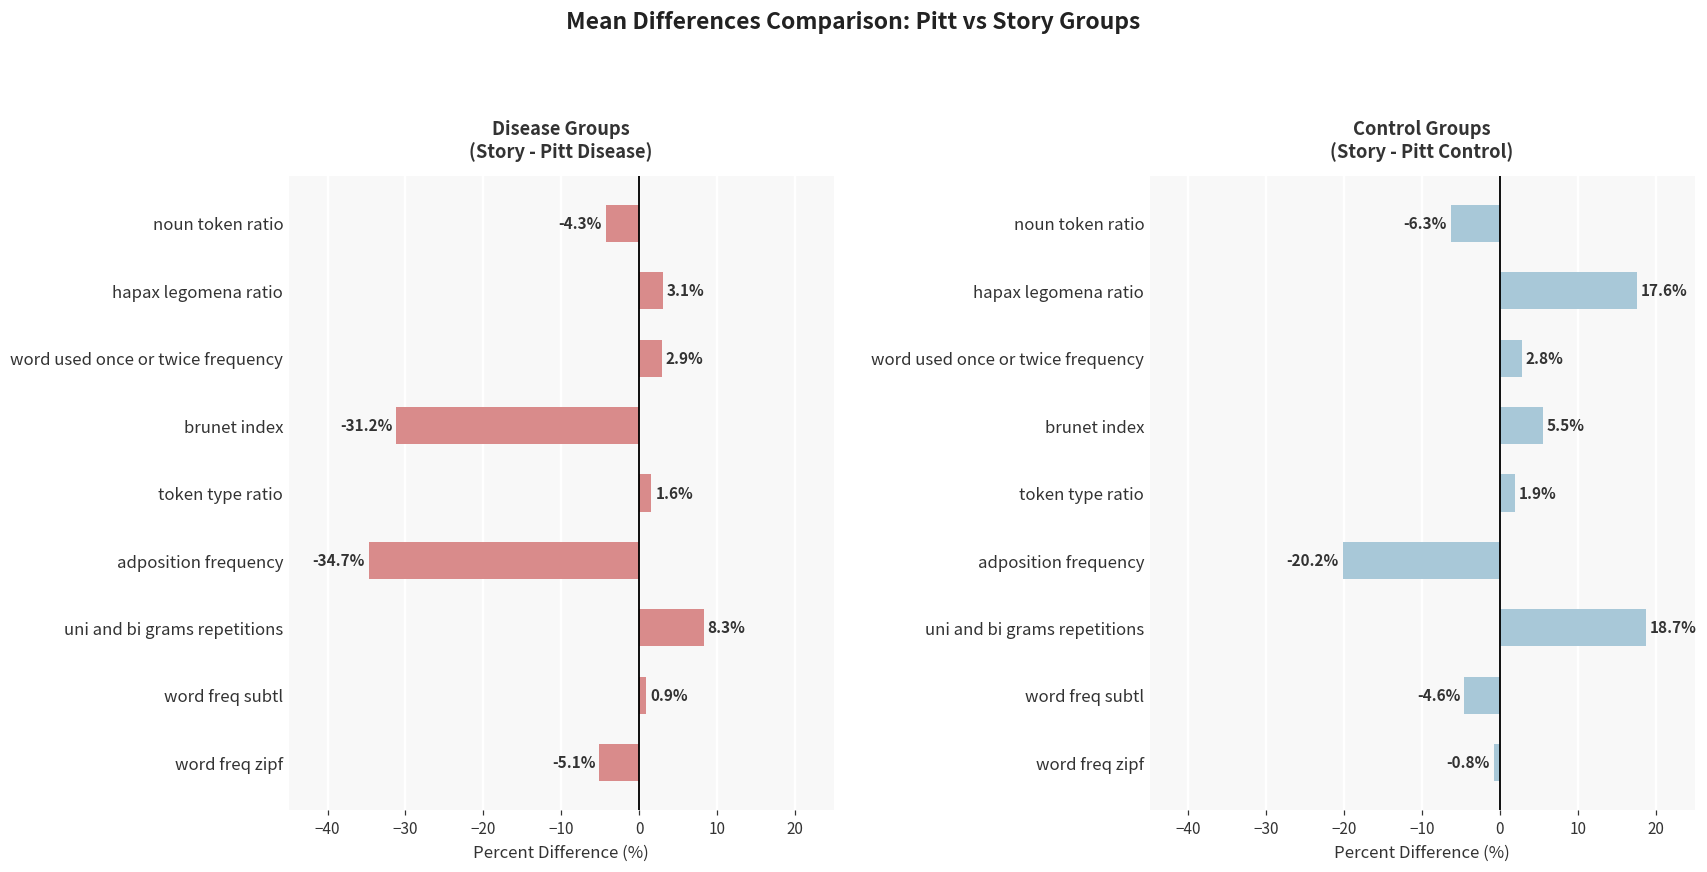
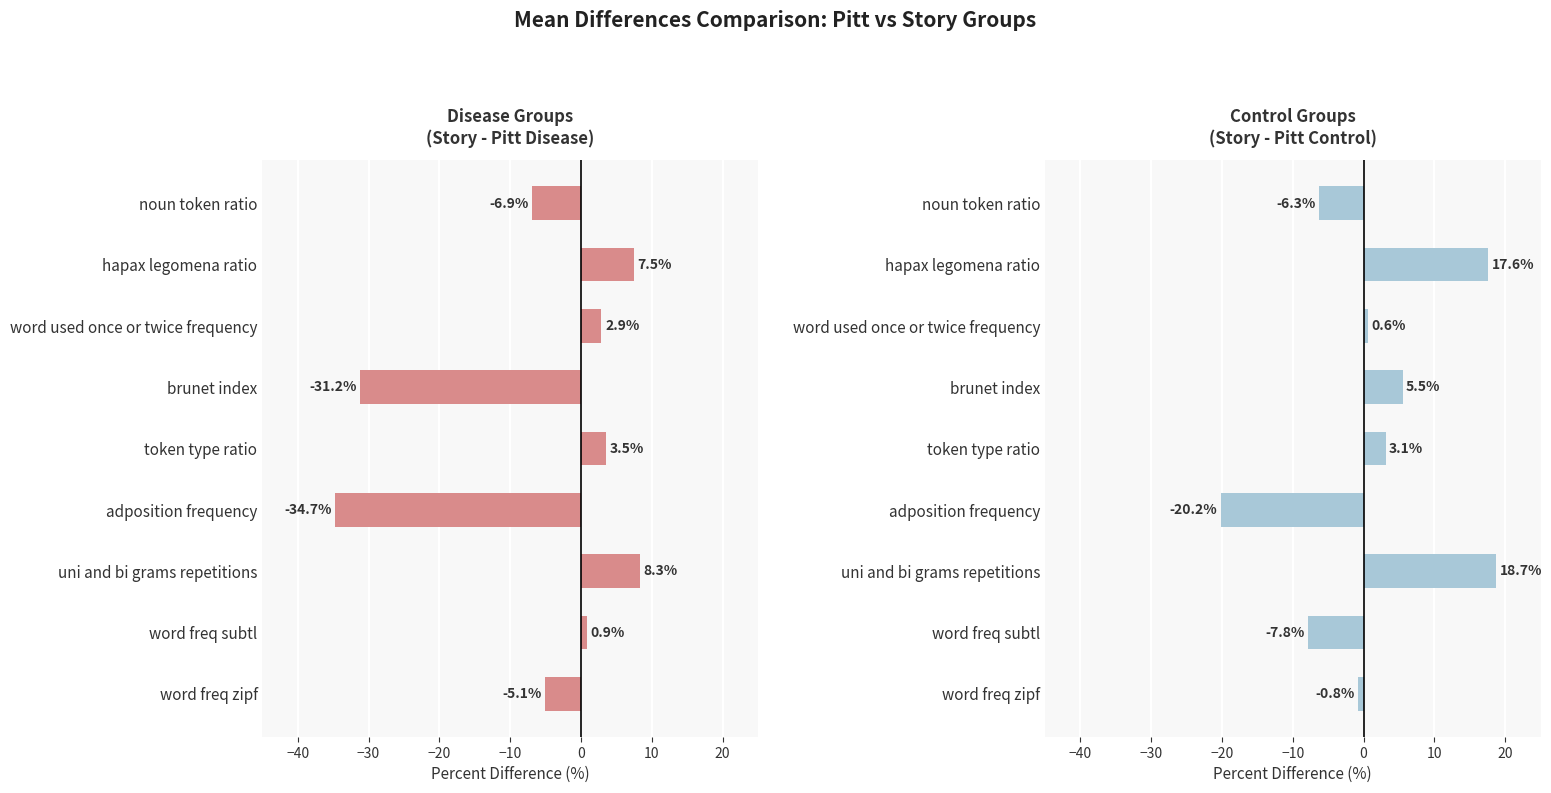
Disease Groups (Story - Pitt Disease), noun token ratio: -4.3% -> -6.9%
Disease Groups (Story - Pitt Disease), hapax legomena ratio: 3.1% -> 7.5%
Disease Groups (Story - Pitt Disease), token type ratio: 1.6% -> 3.5%
Control Groups (Story - Pitt Control), word used once or twice frequency: 2.8% -> 0.6%
Control Groups (Story - Pitt Control), token type ratio: 1.9% -> 3.1%
Control Groups (Story - Pitt Control), word freq subtl: -4.6% -> -7.8%
